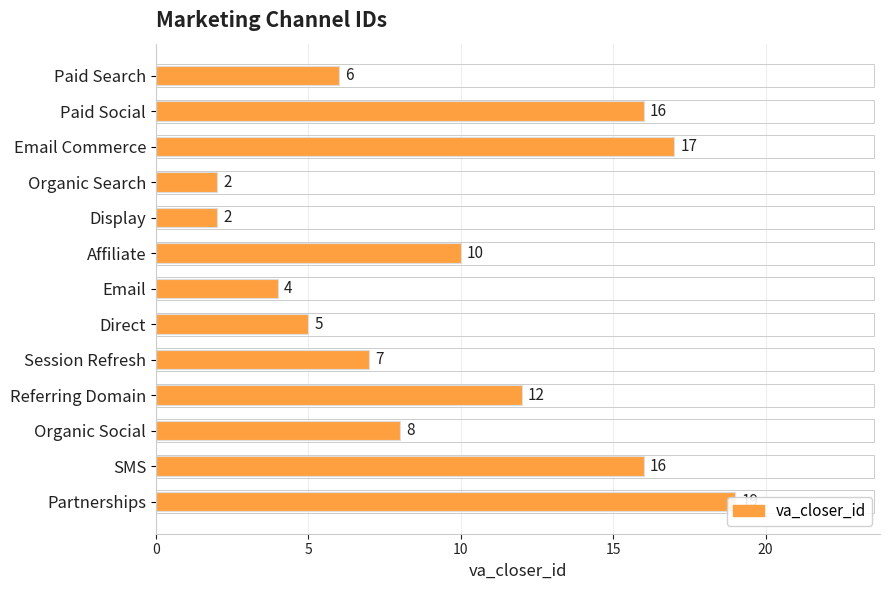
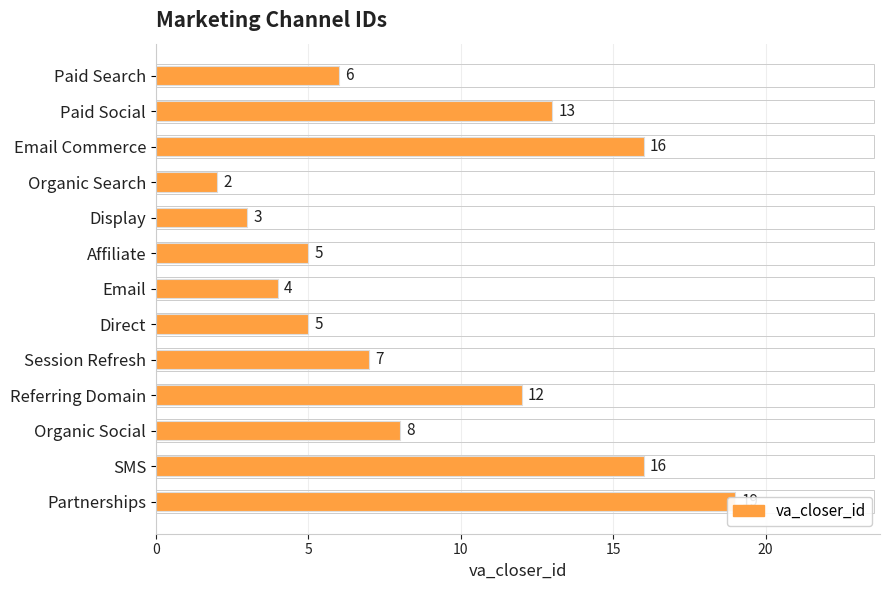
Paid Social: 16 -> 13
Email Commerce: 17 -> 16
Display: 2 -> 3
Affiliate: 10 -> 5
